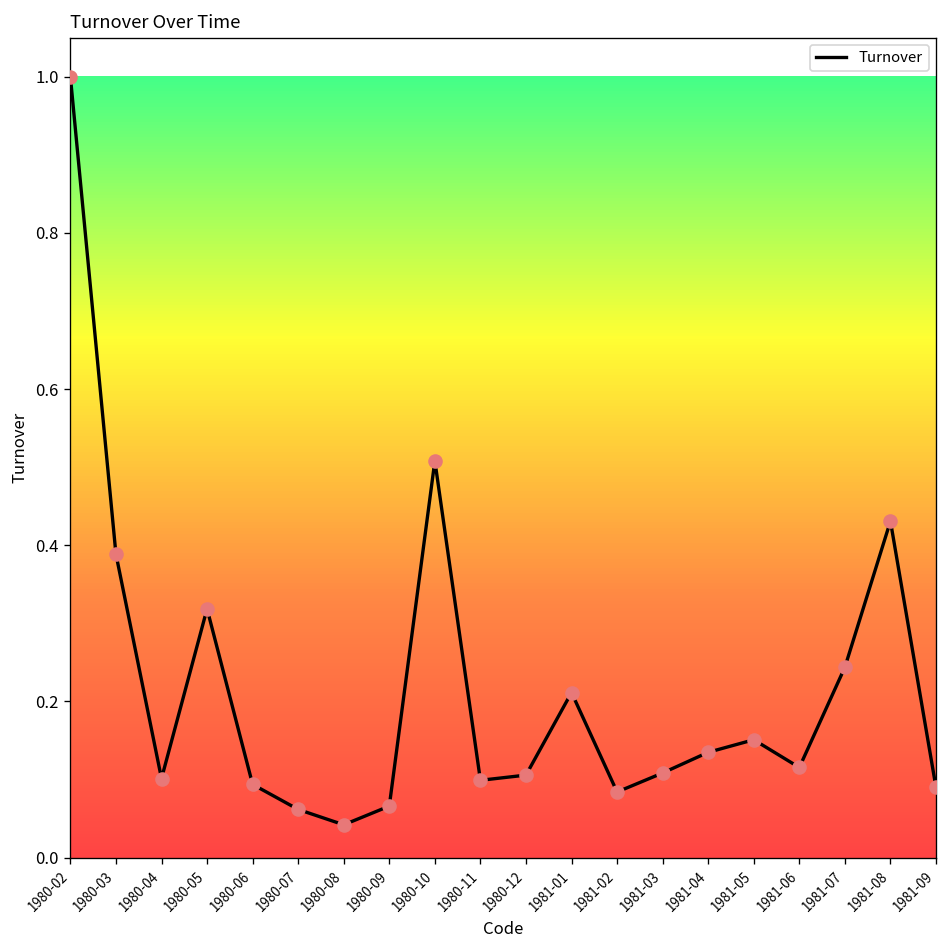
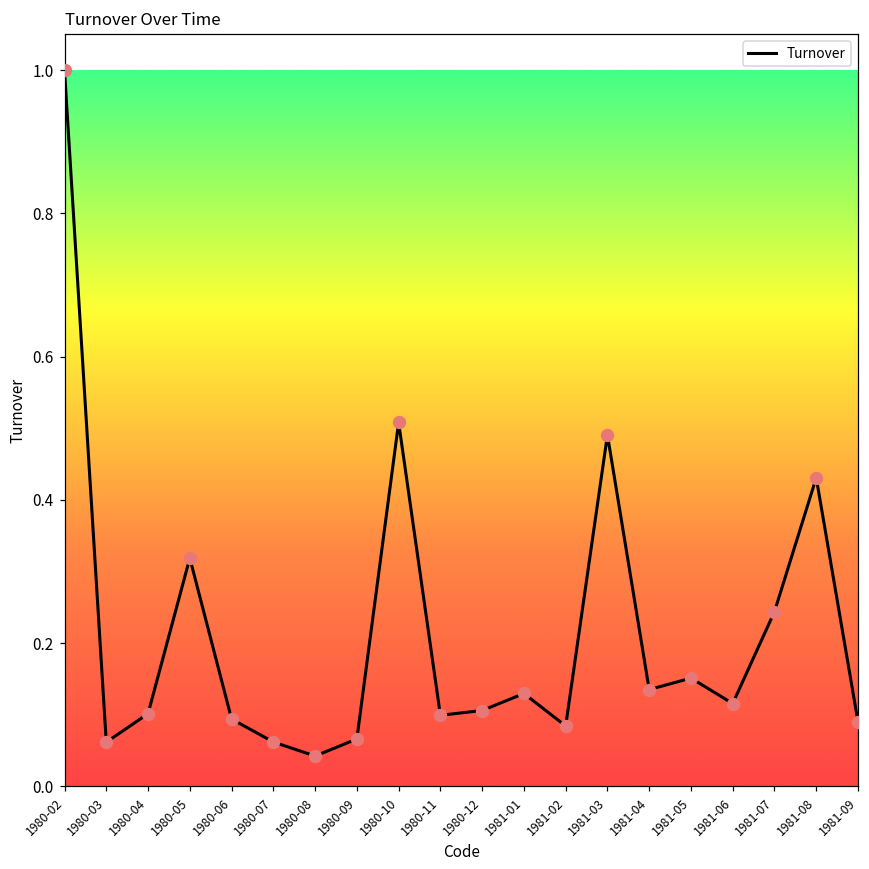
1980-03: 0.39 -> 0.06
1981-01: 0.21 -> 0.13
1981-03: 0.11 -> 0.49
